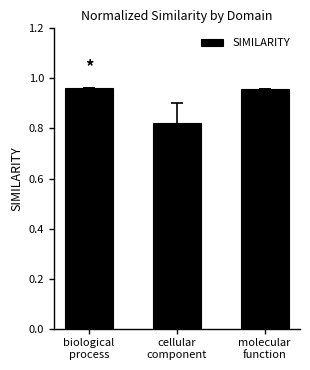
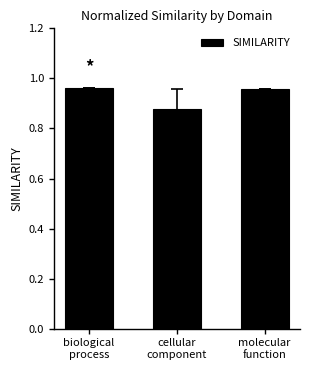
SIMILARITY, cellular component: 0.82 -> 0.88
